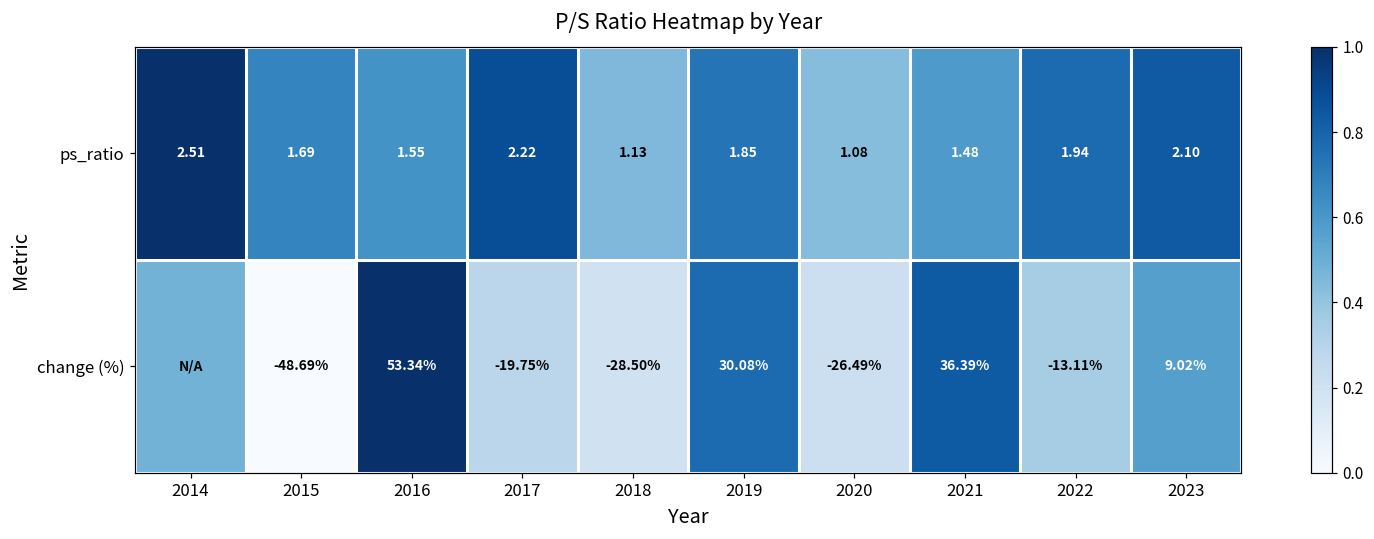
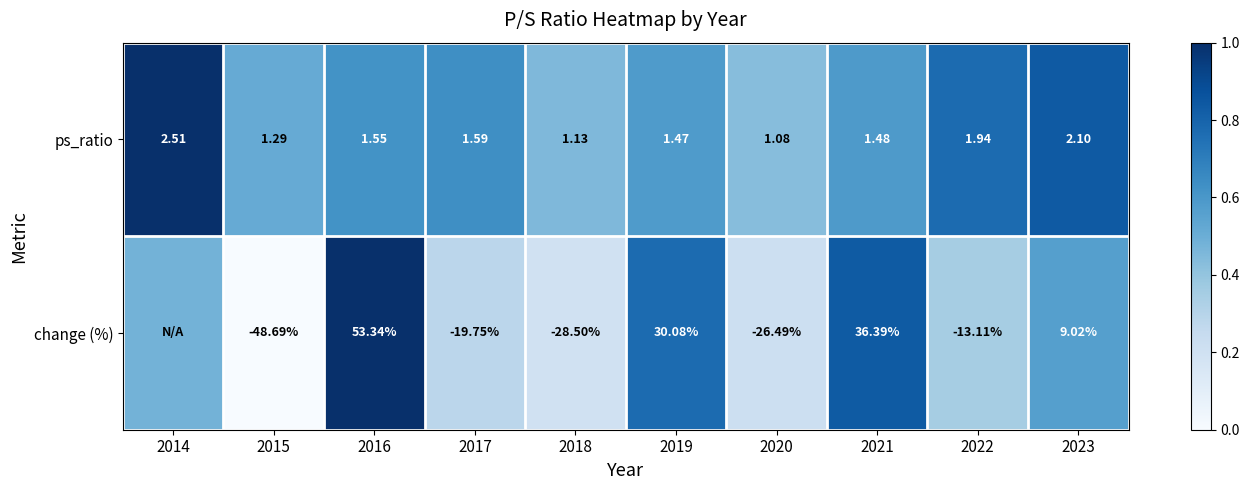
ps_ratio, 2015: 1.69 -> 1.29
ps_ratio, 2017: 2.22 -> 1.59
ps_ratio, 2019: 1.85 -> 1.47
